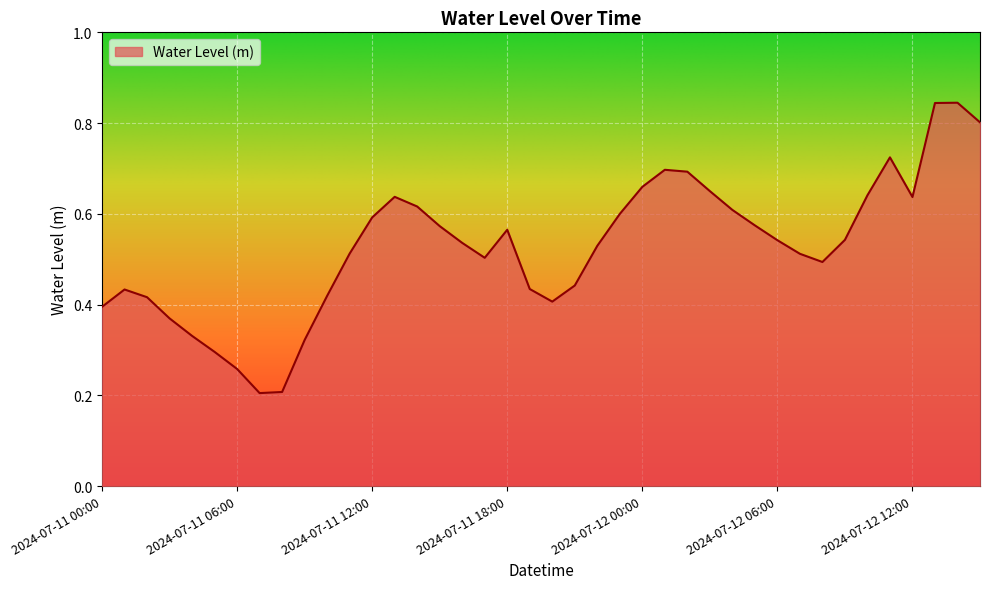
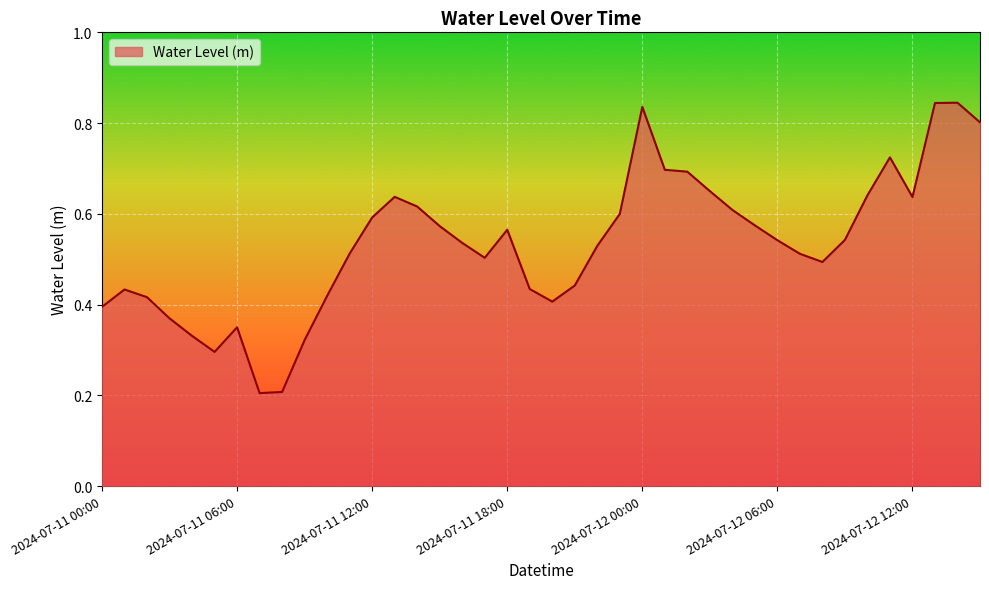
2024-07-11 06:00: 0.26 -> 0.35
2024-07-12 00:00: 0.66 -> 0.84
